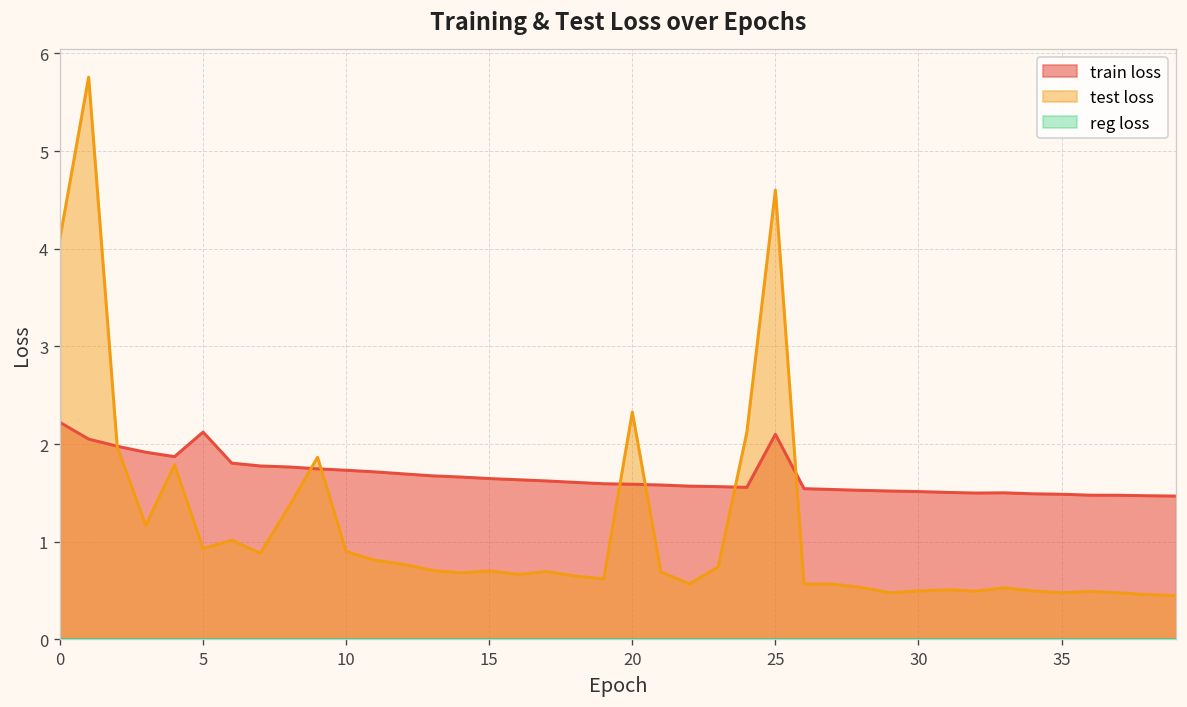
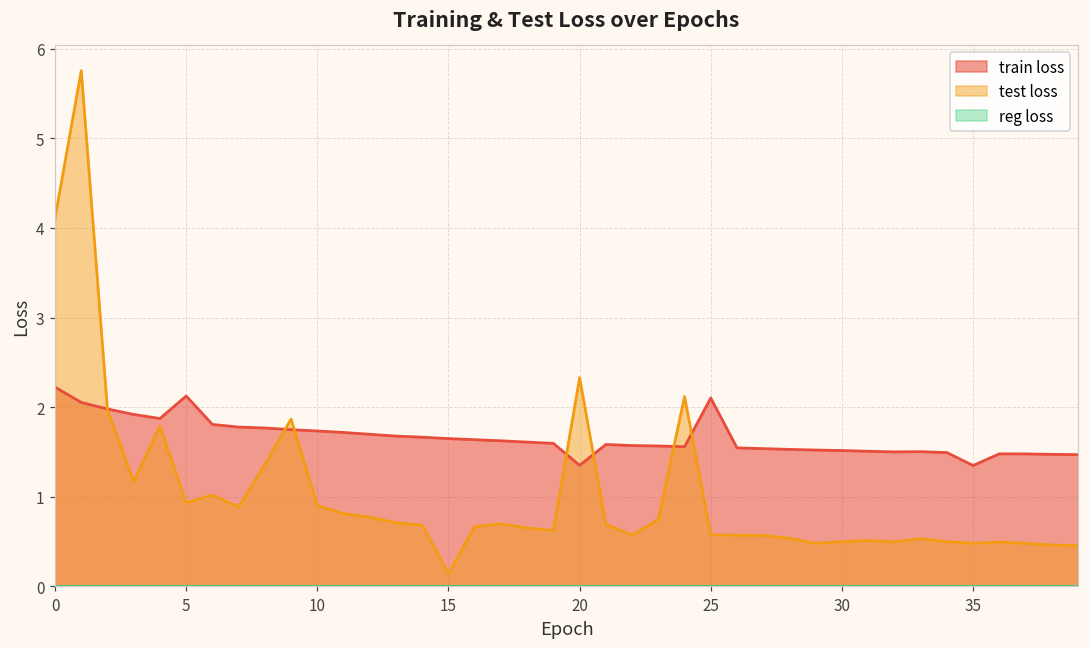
test loss, 15: 0.7 -> 0.1
train loss, 20: 1.6 -> 1.3
test loss, 25: 4.6 -> 0.6
train loss, 35: 1.5 -> 1.3
